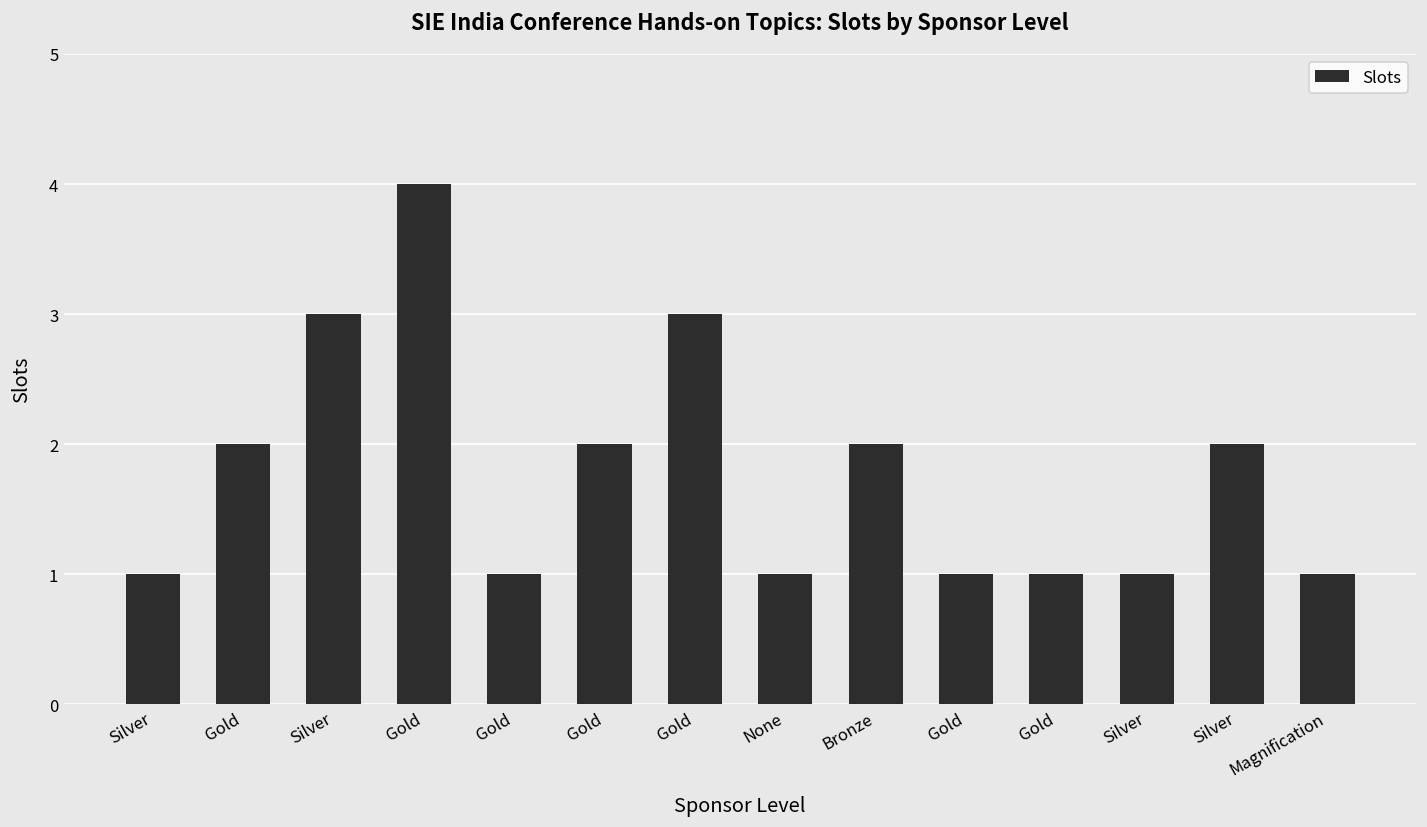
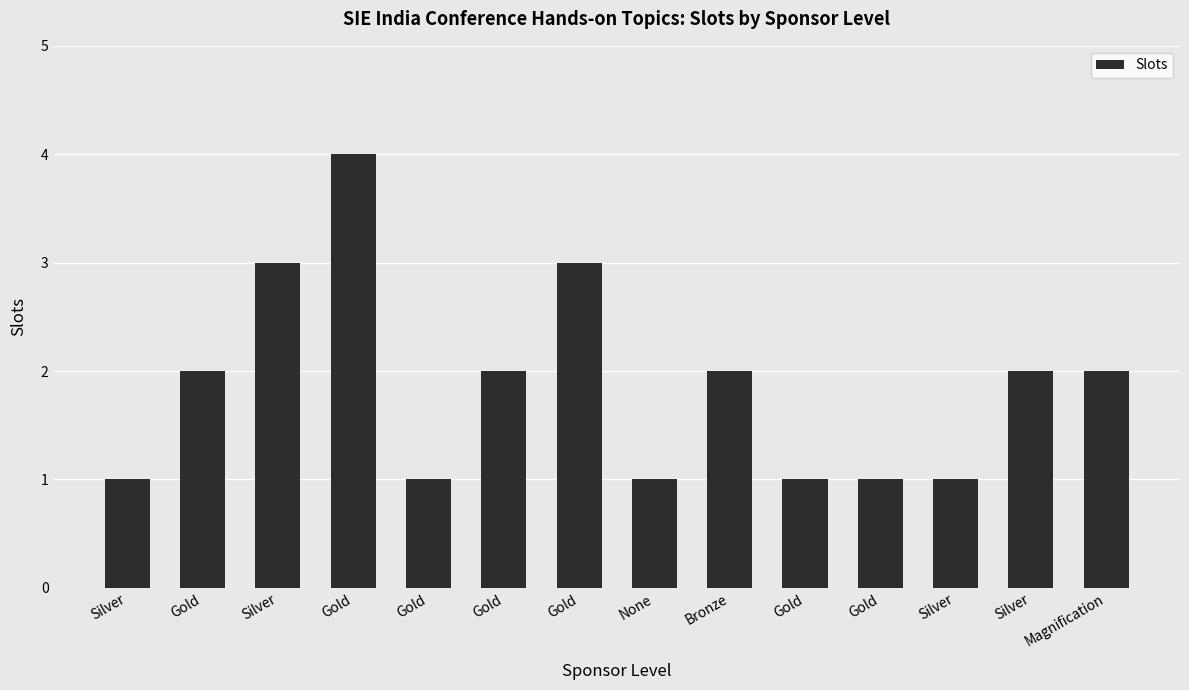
Magnification: 1 -> 2
